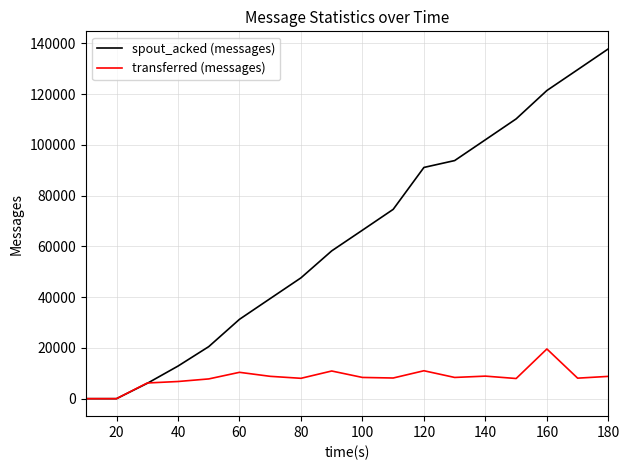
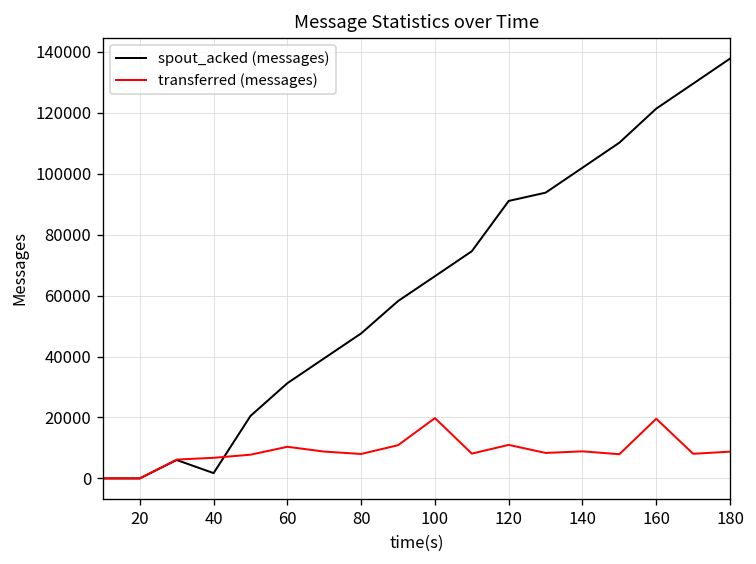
spout_acked (messages), 40: 13000 -> 2000
transferred (messages), 100: 8000 -> 20000
